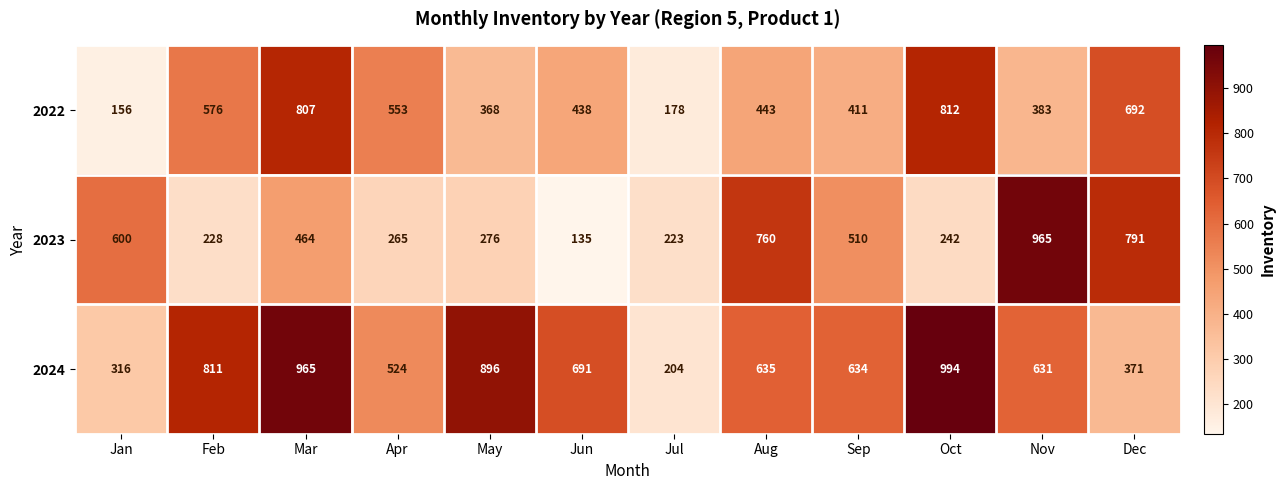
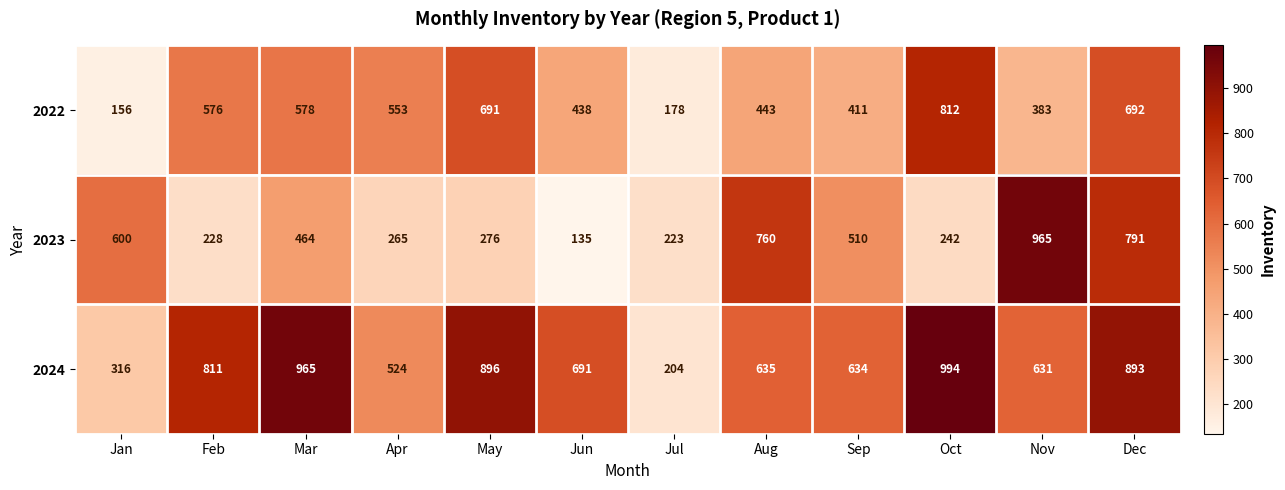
2022, Mar: 807 -> 578
2022, May: 368 -> 691
2024, Dec: 371 -> 893
